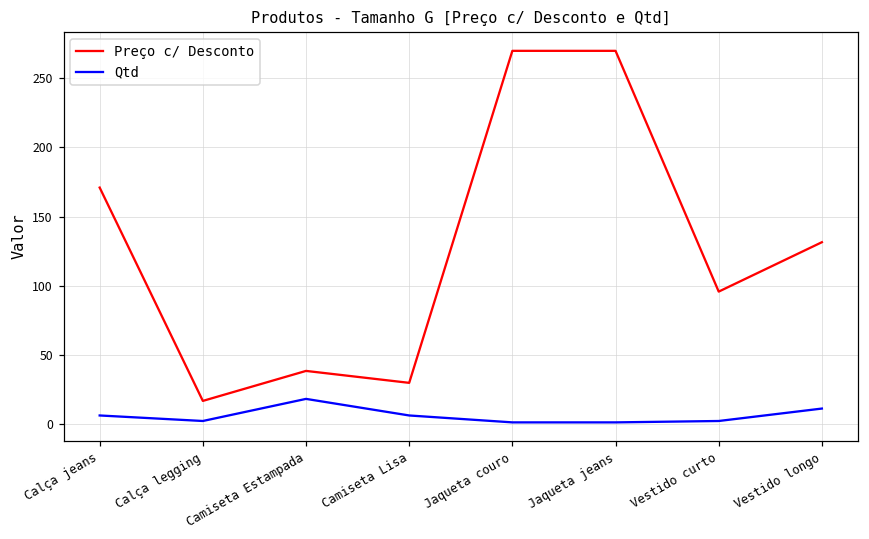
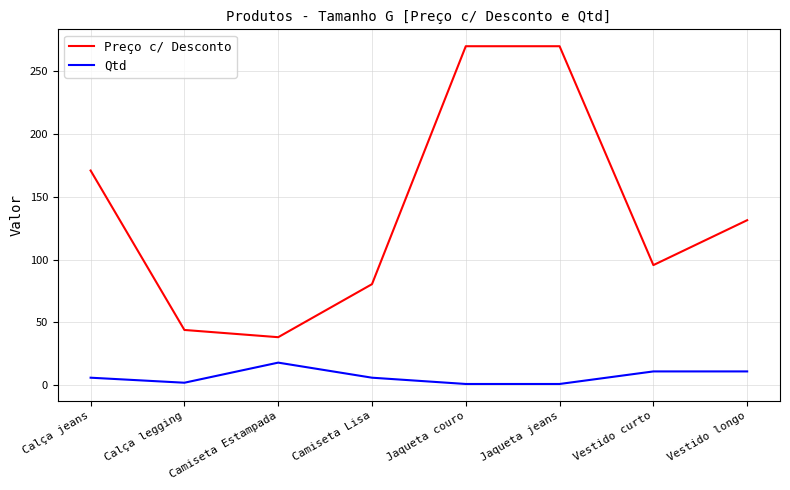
Preço c/ Desconto, Calça legging: 17 -> 44
Preço c/ Desconto, Camiseta Lisa: 30 -> 80
Qtd, Vestido curto: 2 -> 11
